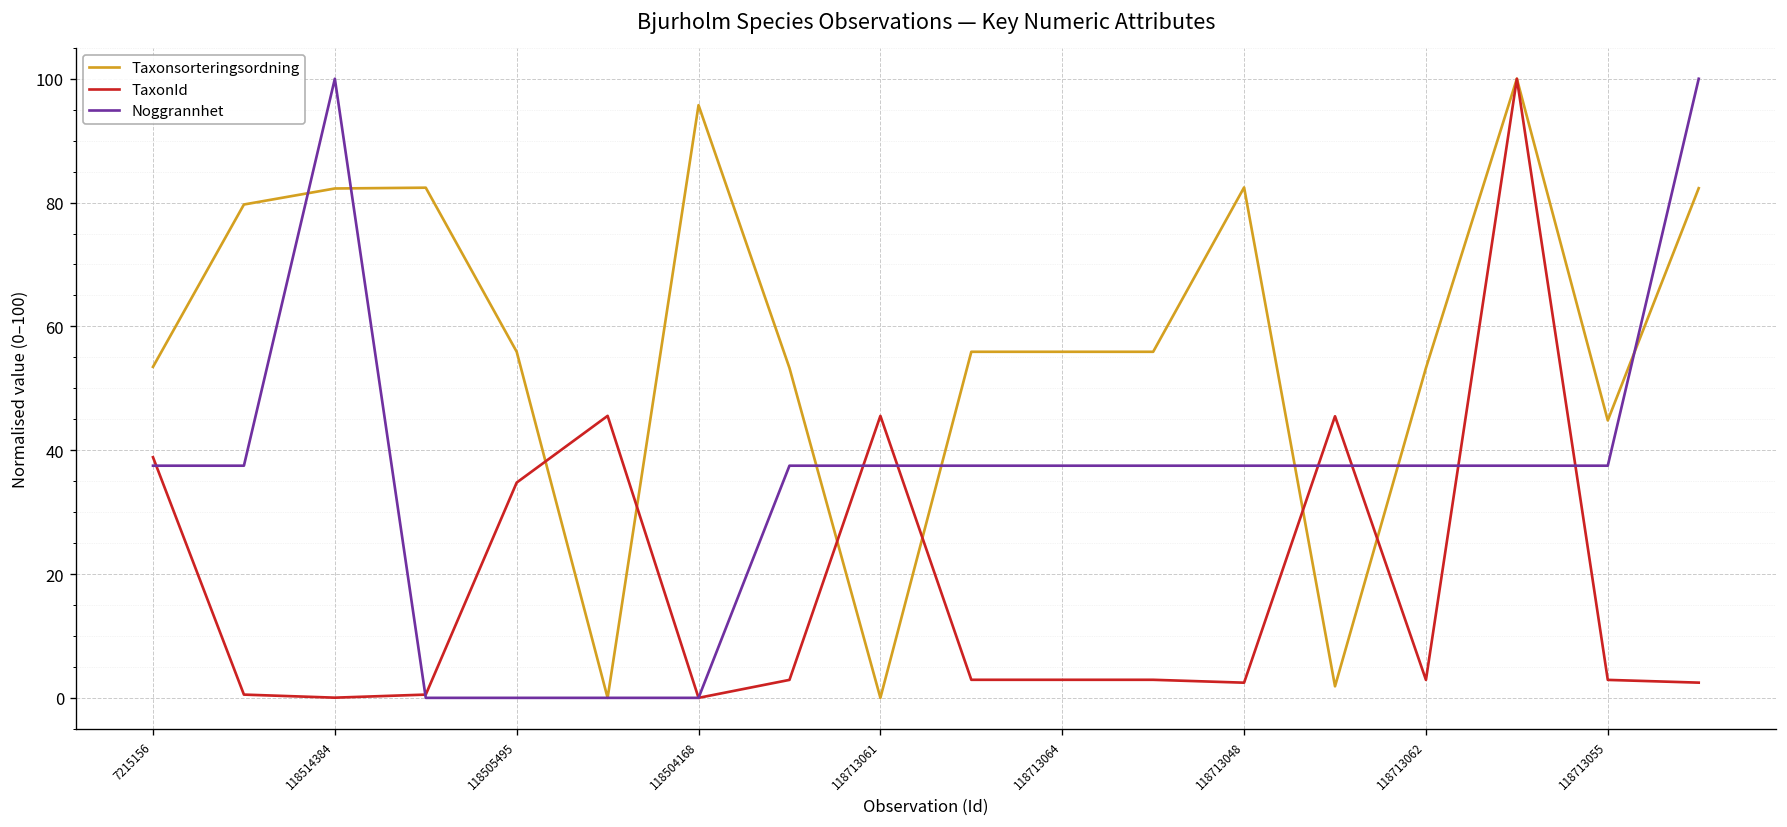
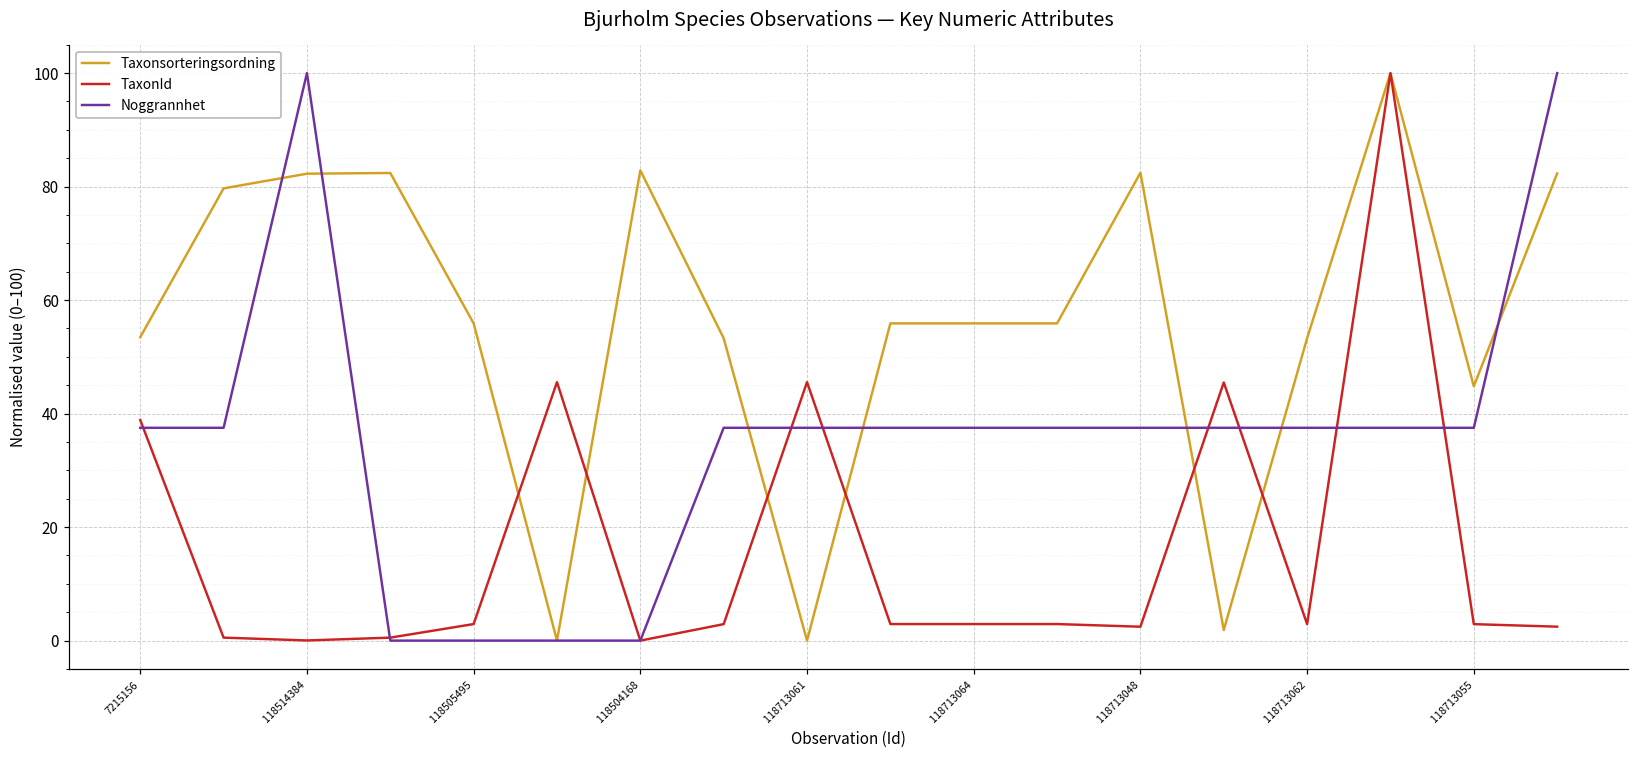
TaxonId, 118505495: 35 -> 3
Taxonsorteringsordning, 118504168: 96 -> 83
